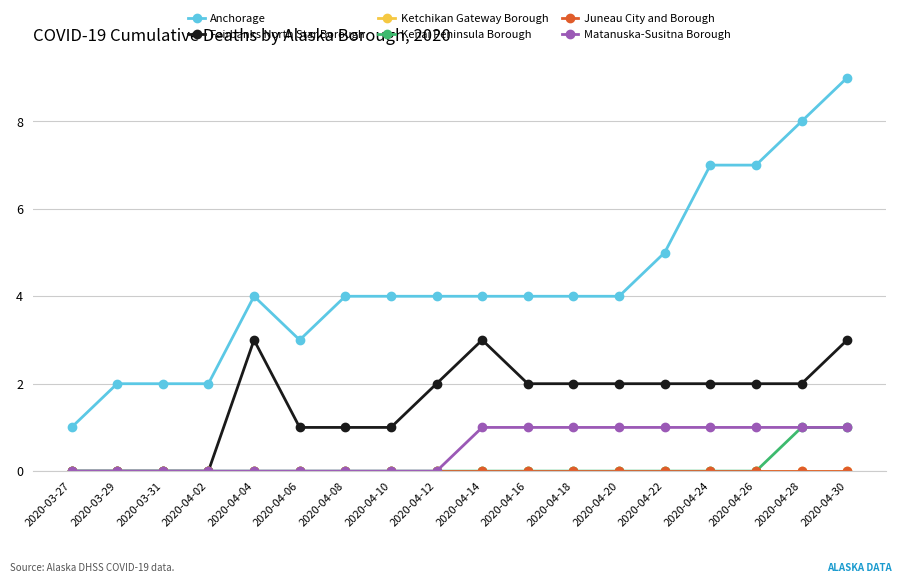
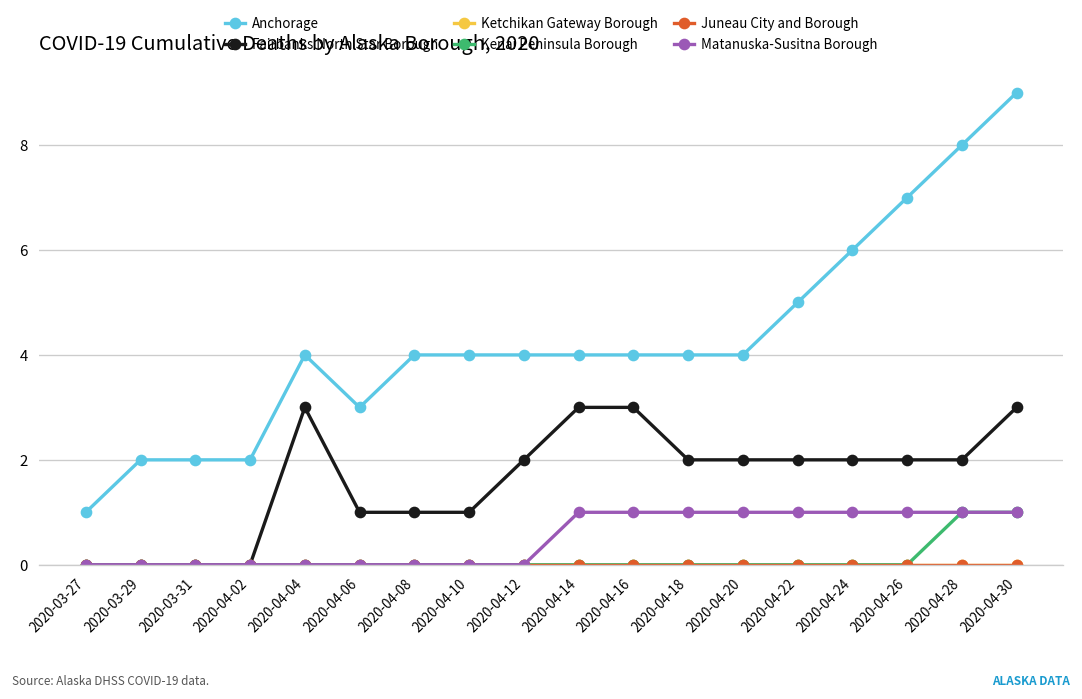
Fairbanks North Star Borough, 2020-04-16: 2 -> 3
Anchorage, 2020-04-24: 7 -> 6
